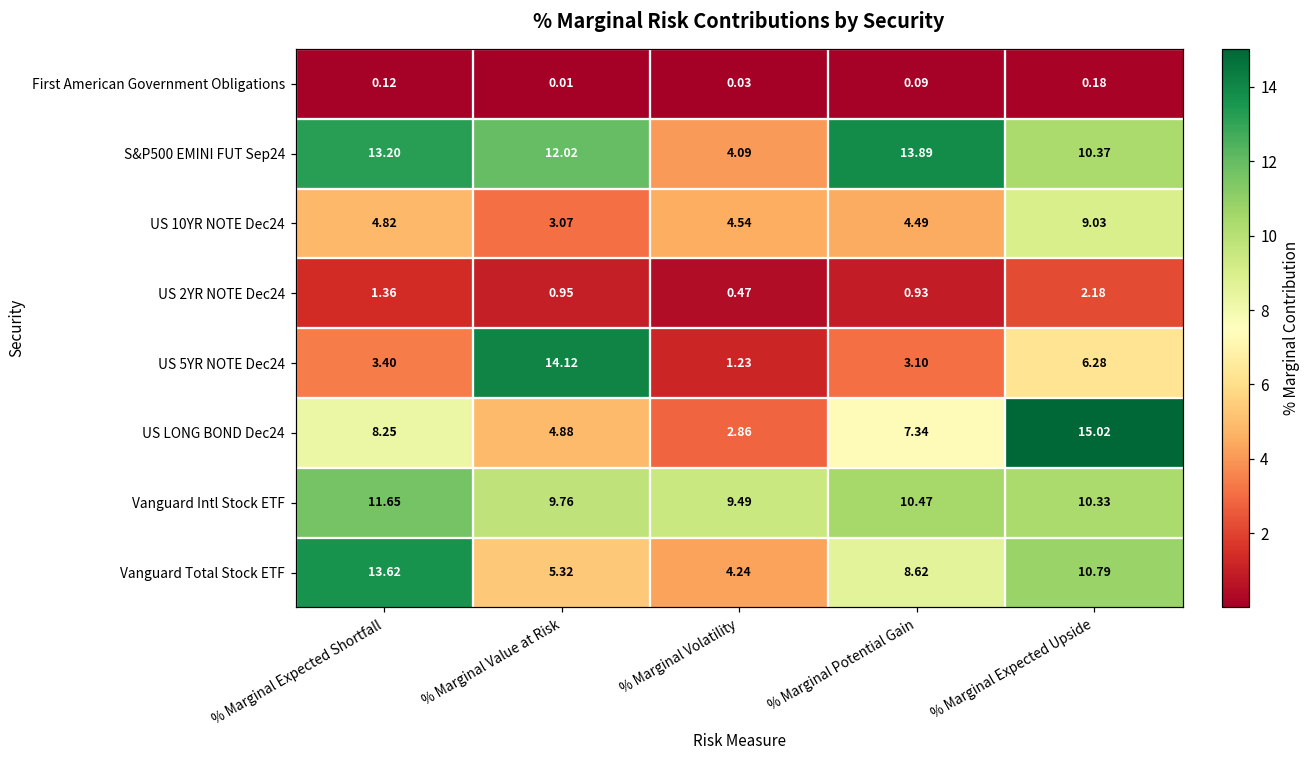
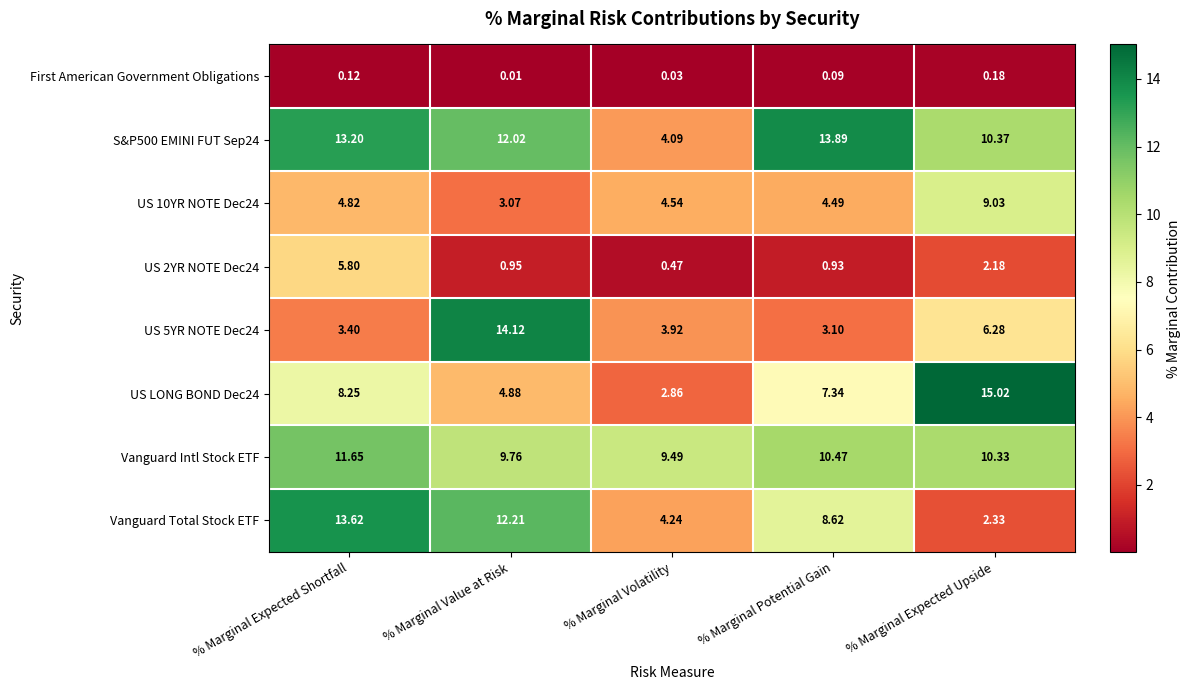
US 2YR NOTE Dec24, % Marginal Expected Shortfall: 1.36 -> 5.80
US 5YR NOTE Dec24, % Marginal Volatility: 1.23 -> 3.92
Vanguard Total Stock ETF, % Marginal Value at Risk: 5.32 -> 12.21
Vanguard Total Stock ETF, % Marginal Expected Upside: 10.79 -> 2.33
